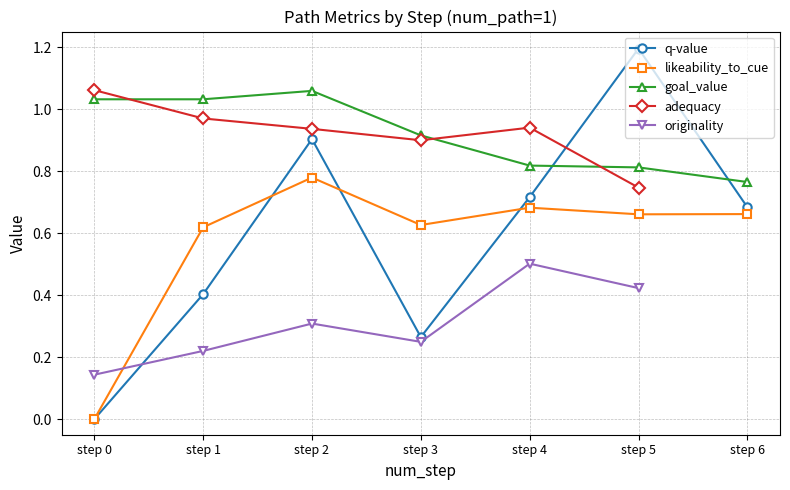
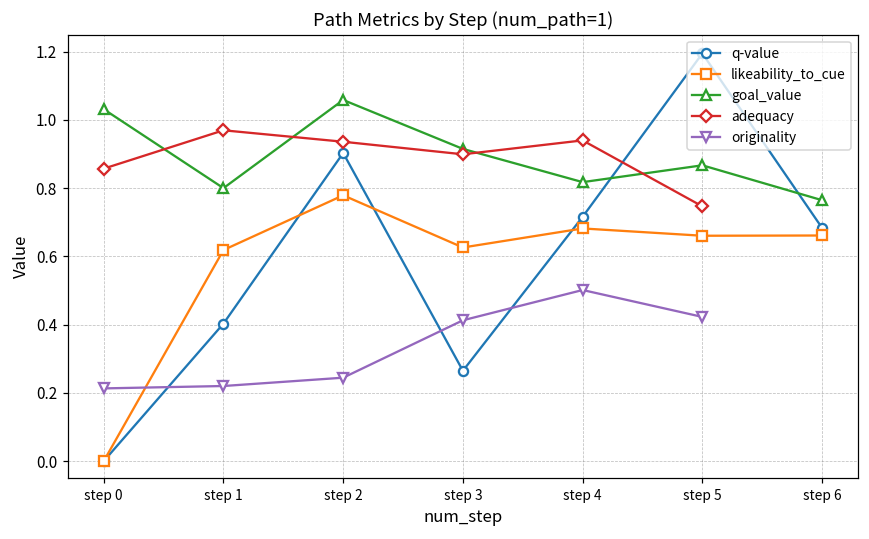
adequacy, step 0: 1.06 -> 0.86
originality, step 0: 0.14 -> 0.21
goal_value, step 1: 1.03 -> 0.80
originality, step 2: 0.31 -> 0.24
originality, step 3: 0.25 -> 0.41
goal_value, step 5: 0.81 -> 0.87
